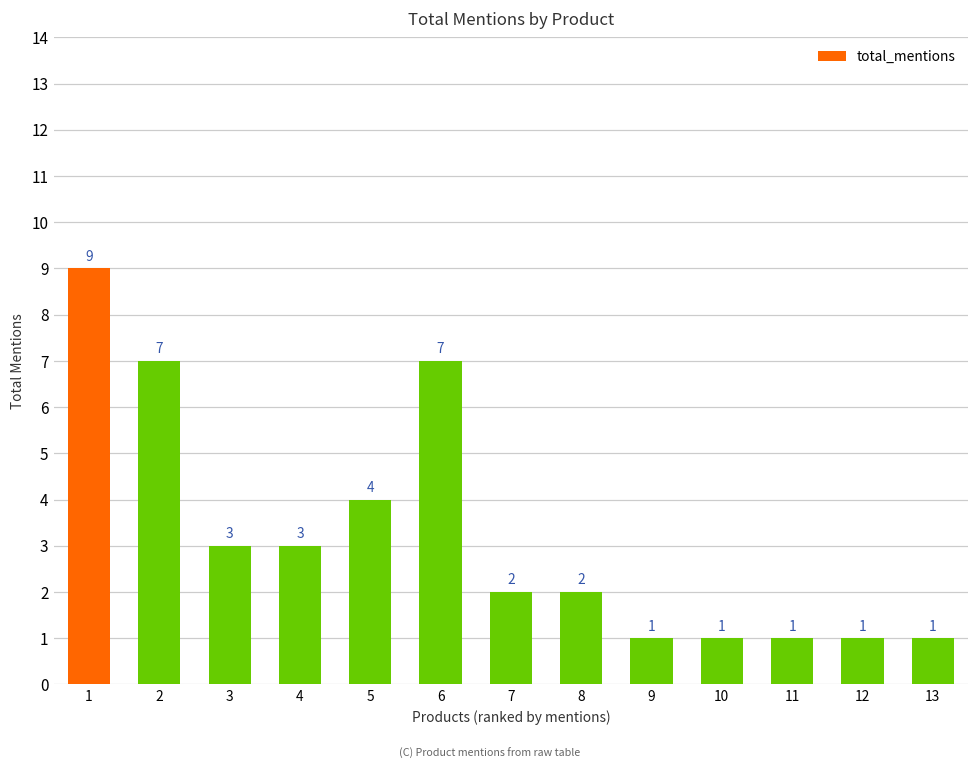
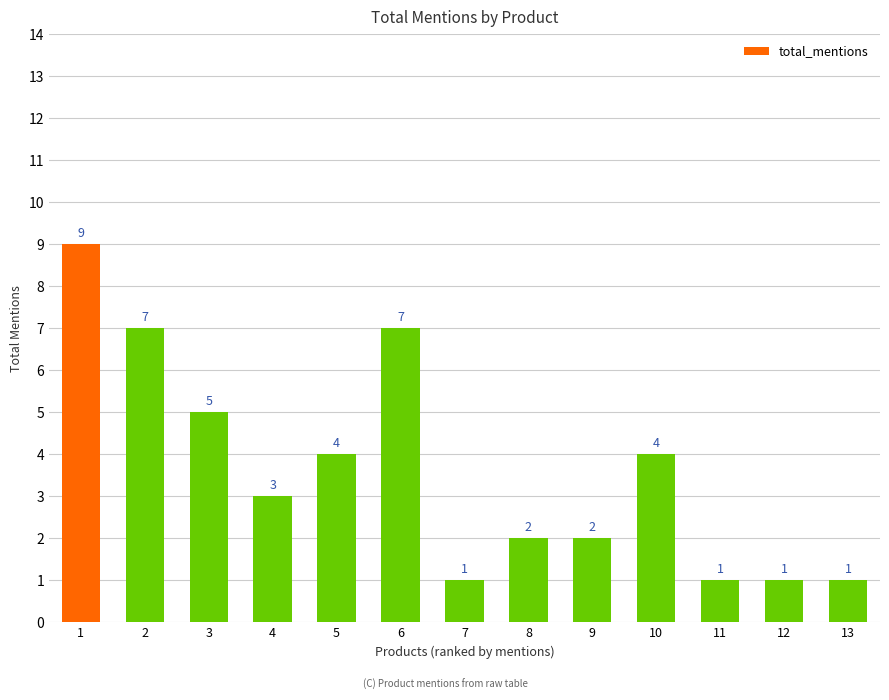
3: 3 -> 5
7: 2 -> 1
9: 1 -> 2
10: 1 -> 4
